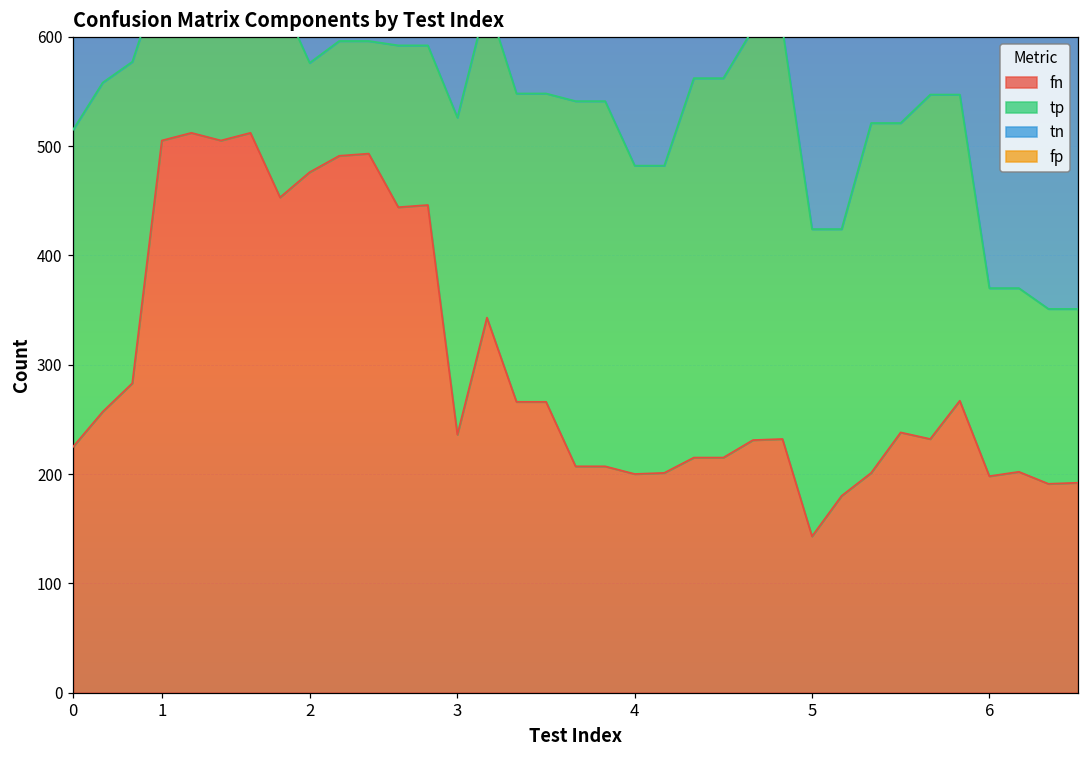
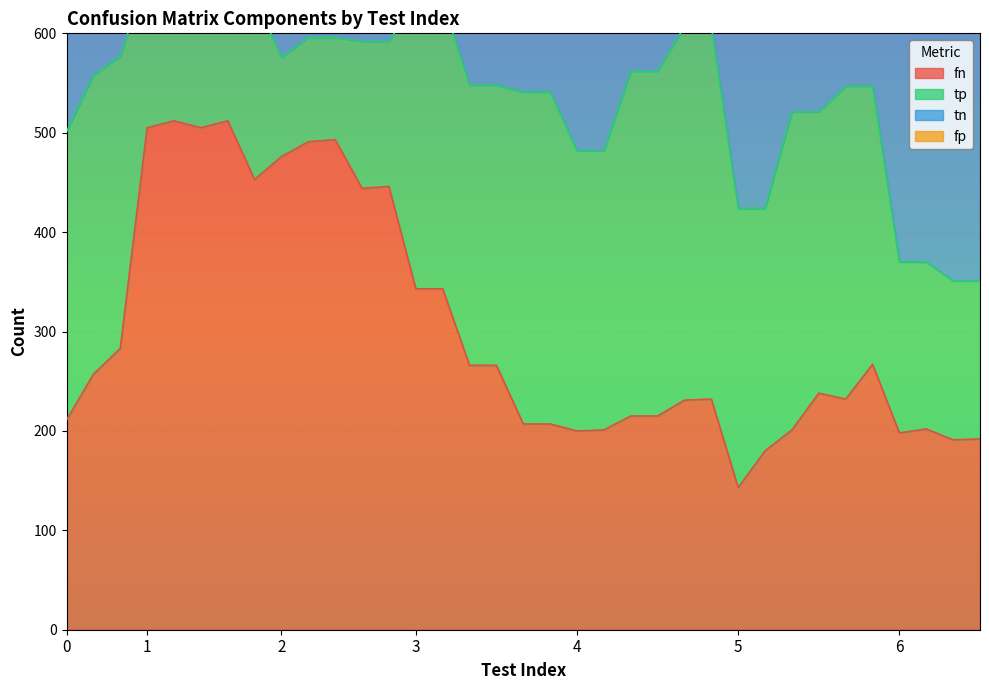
fn, 0: 230 -> 210
fn, 3: 240 -> 340
